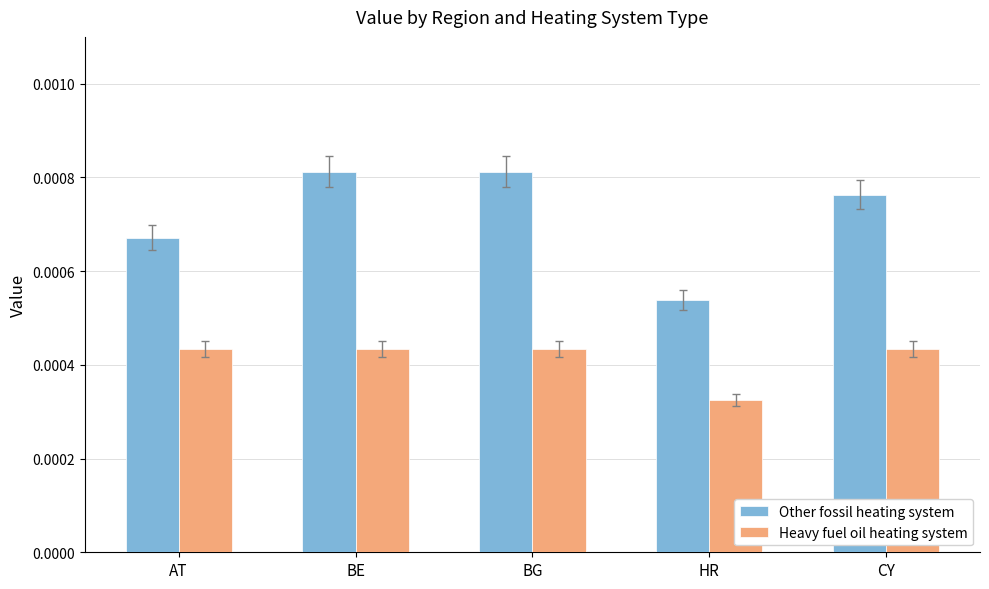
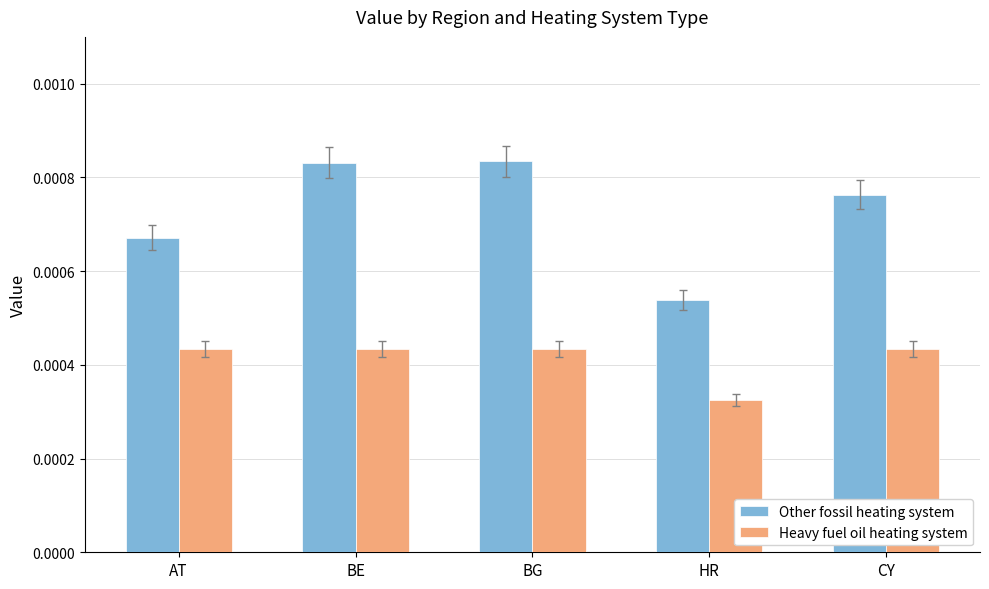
Other fossil heating system, BE: 0.00081 -> 0.00083
Other fossil heating system, BG: 0.00081 -> 0.00083
